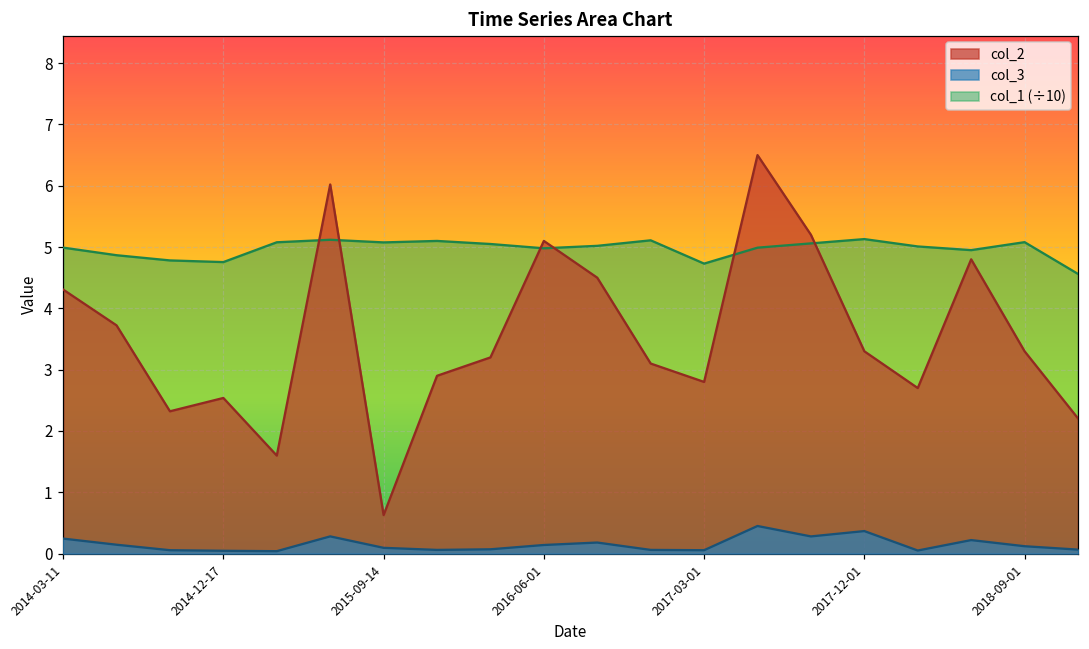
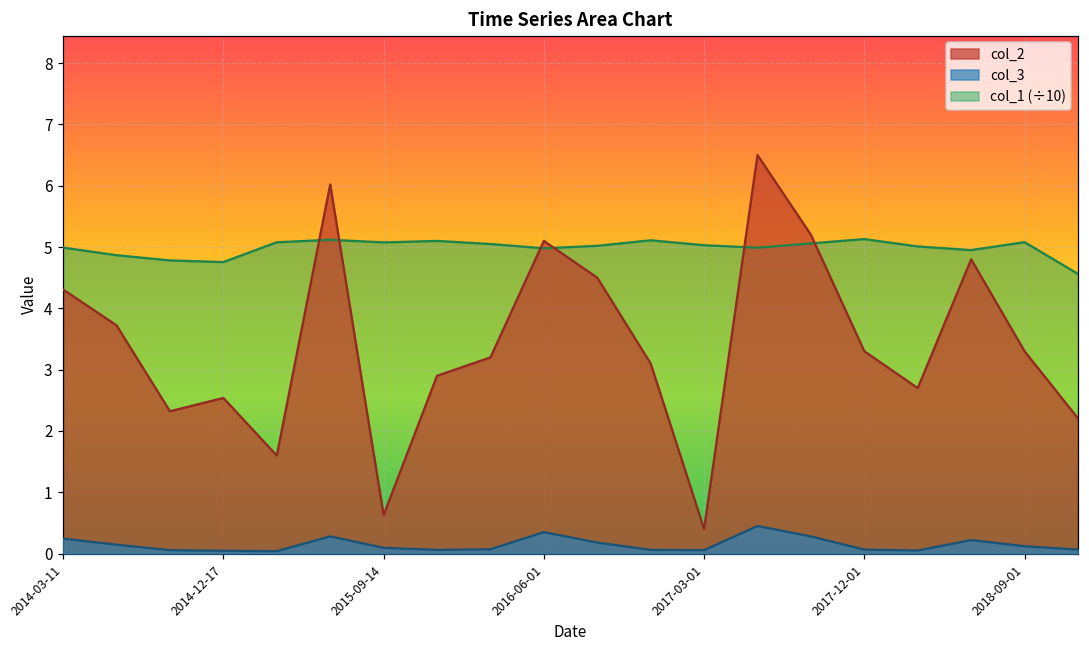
col_3, 2016-06-01: 0.1 -> 0.4
col_2, 2017-03-01: 2.8 -> 0.4
col_1 (÷10), 2017-03-01: 4.7 -> 5.0
col_3, 2017-12-01: 0.4 -> 0.1
